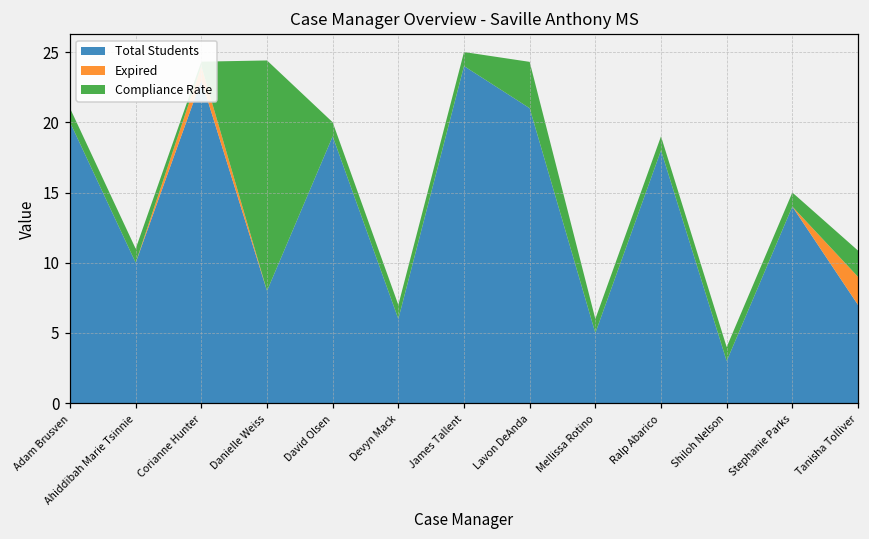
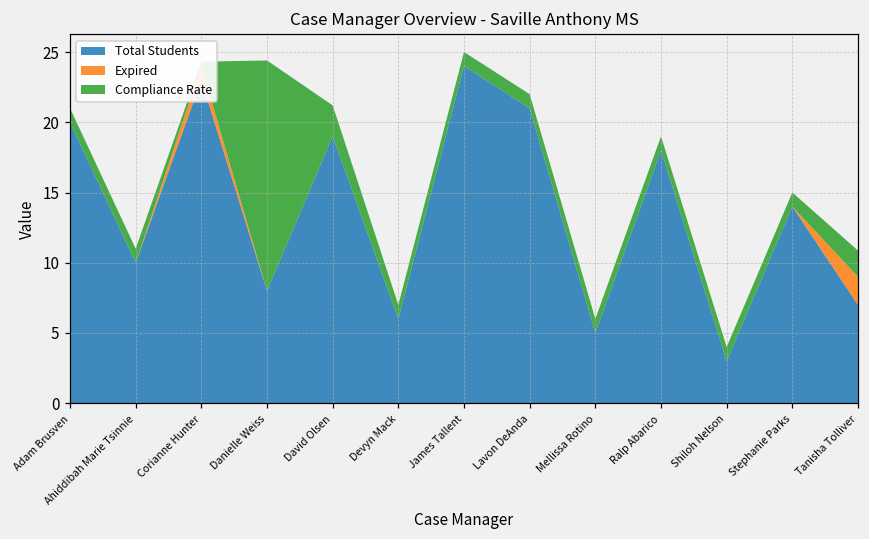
Compliance Rate, David Olsen: 1.0 -> 2.2
Compliance Rate, Lavon DeAnda: 3.3 -> 1.0
